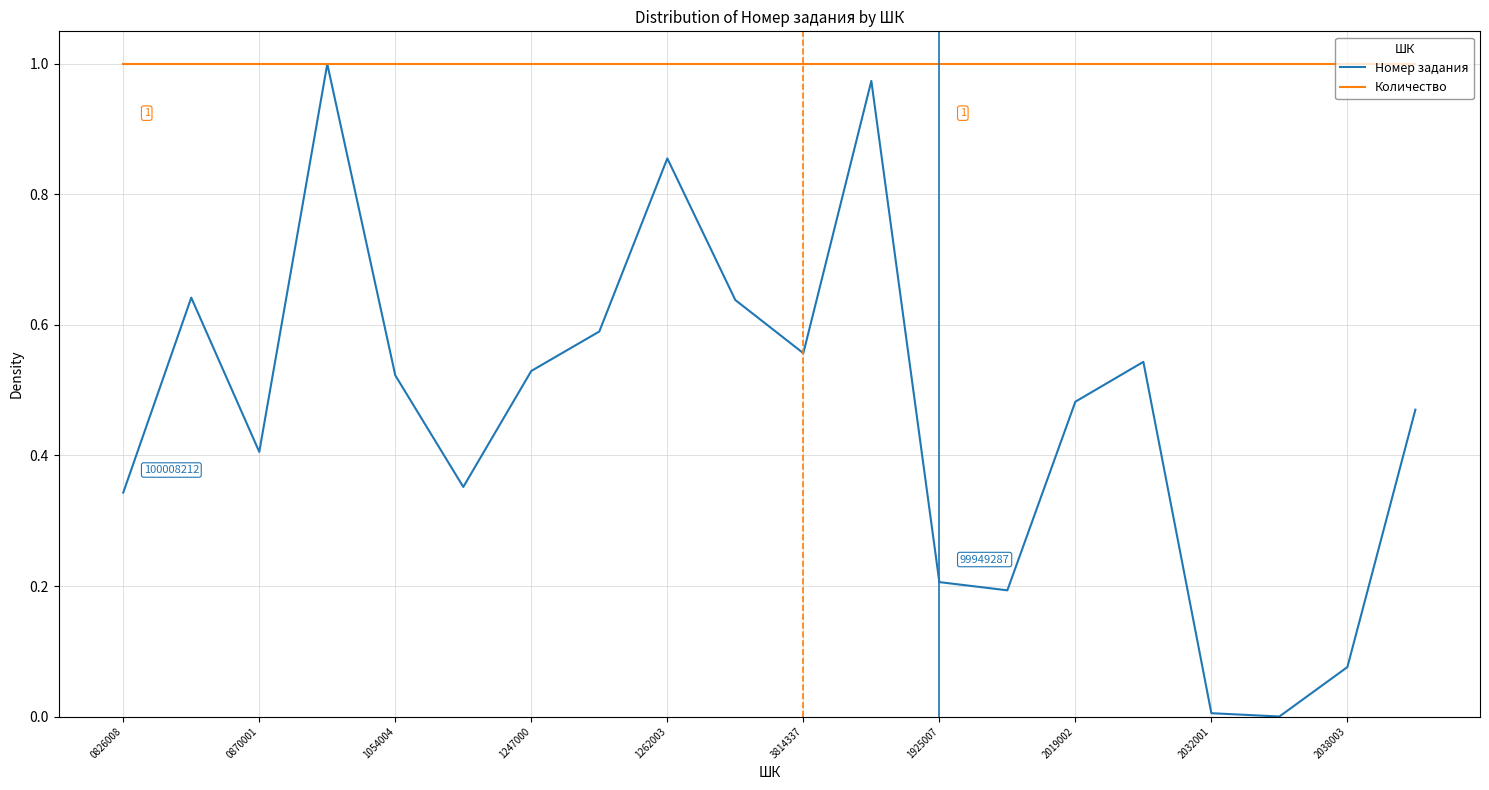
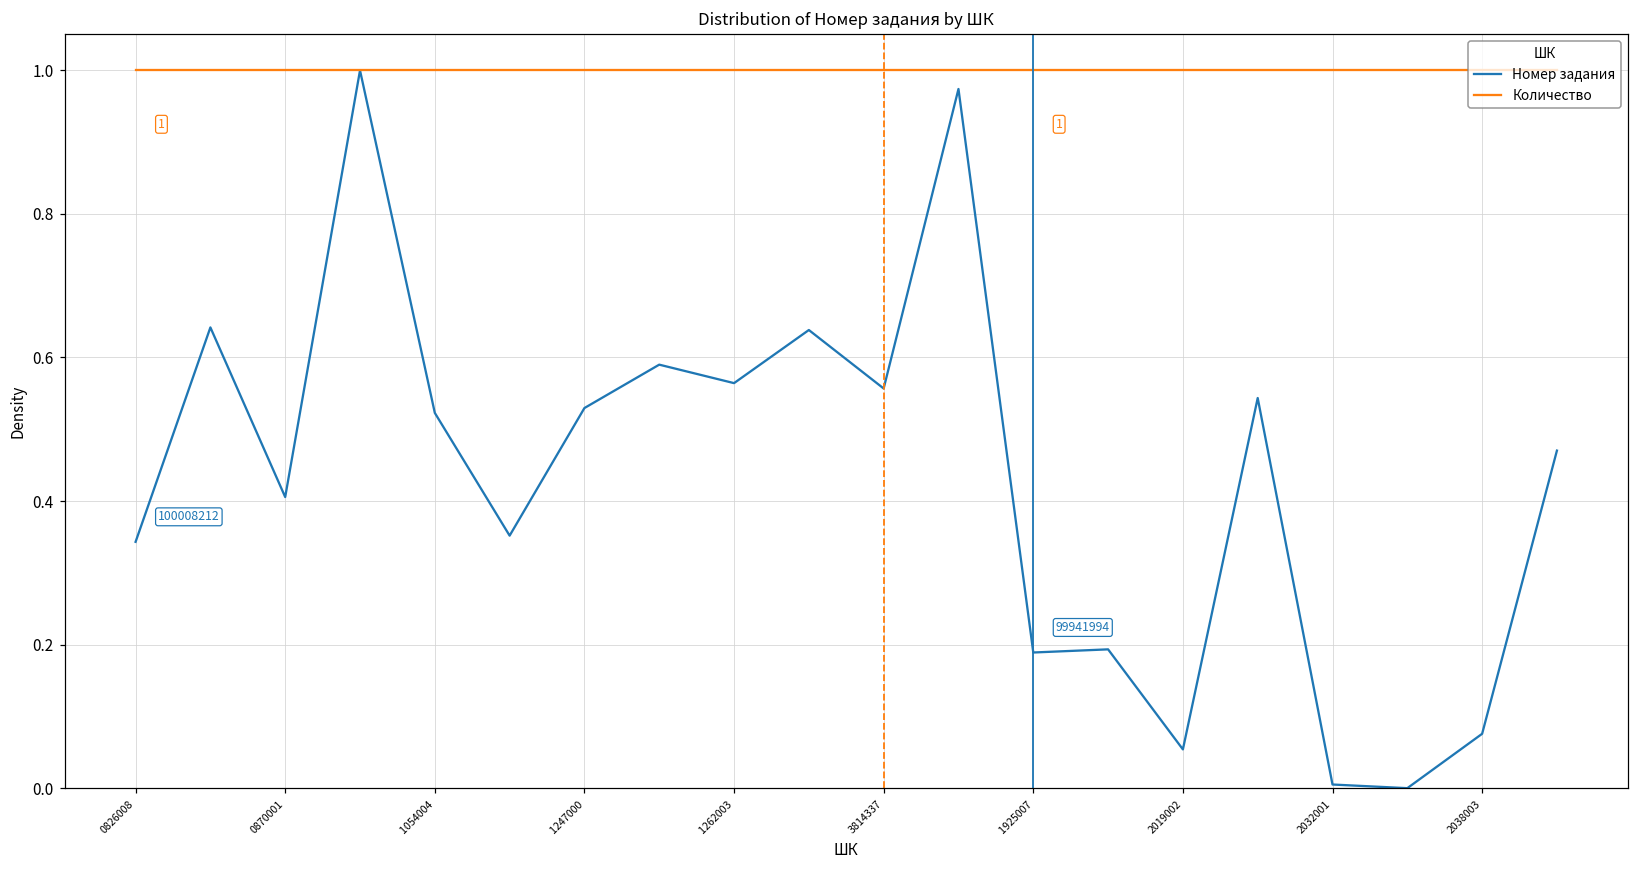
Номер задания, 1262003: 0.86 -> 0.56
Номер задания, 1925007: 99949287 -> 99941994
Номер задания, 2019002: 0.48 -> 0.05
